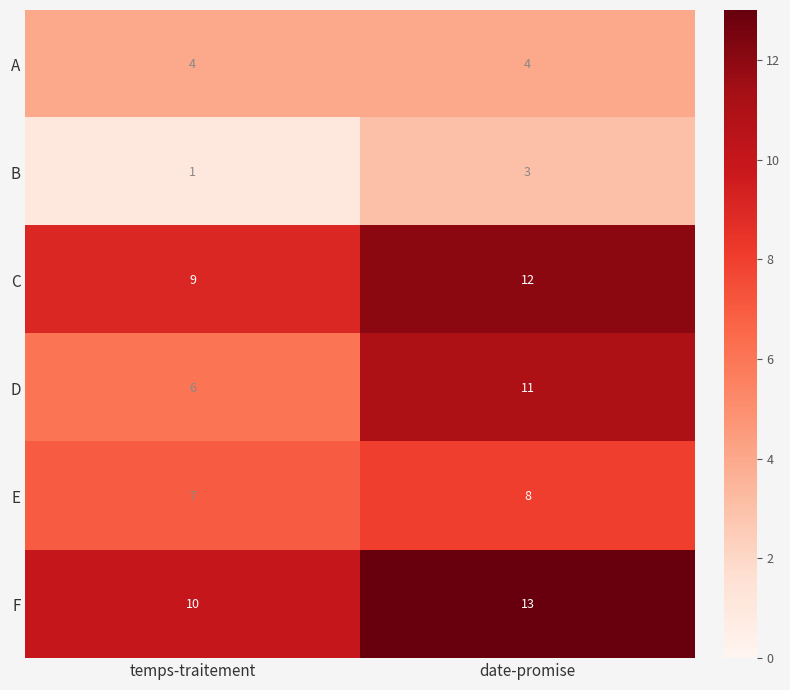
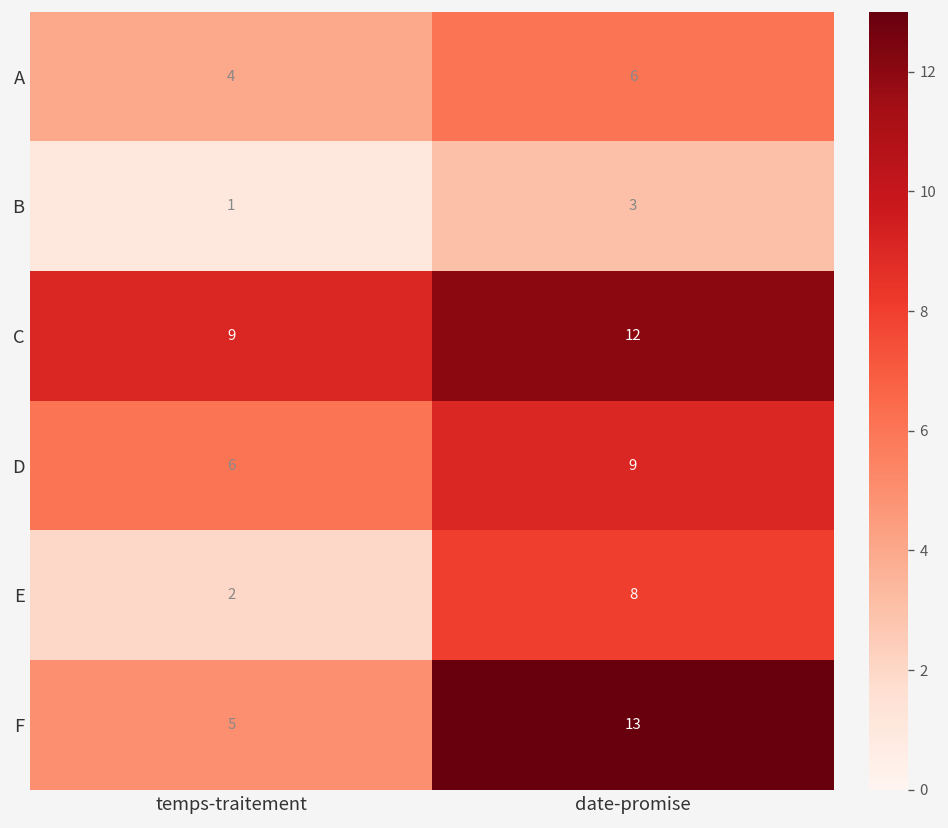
A, date-promise: 4 -> 6
D, date-promise: 11 -> 9
E, temps-traitement: 7 -> 2
F, temps-traitement: 10 -> 5
